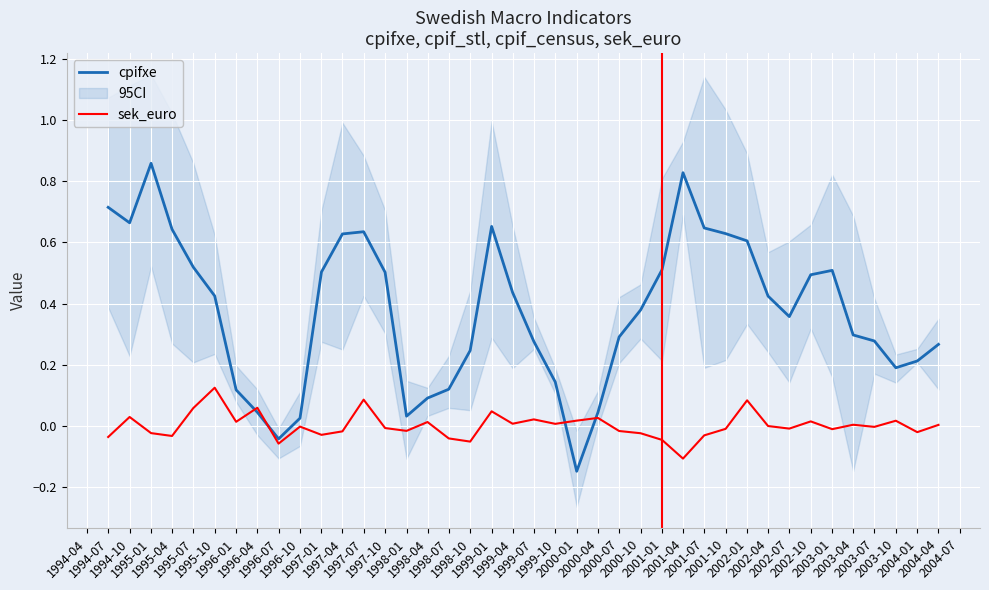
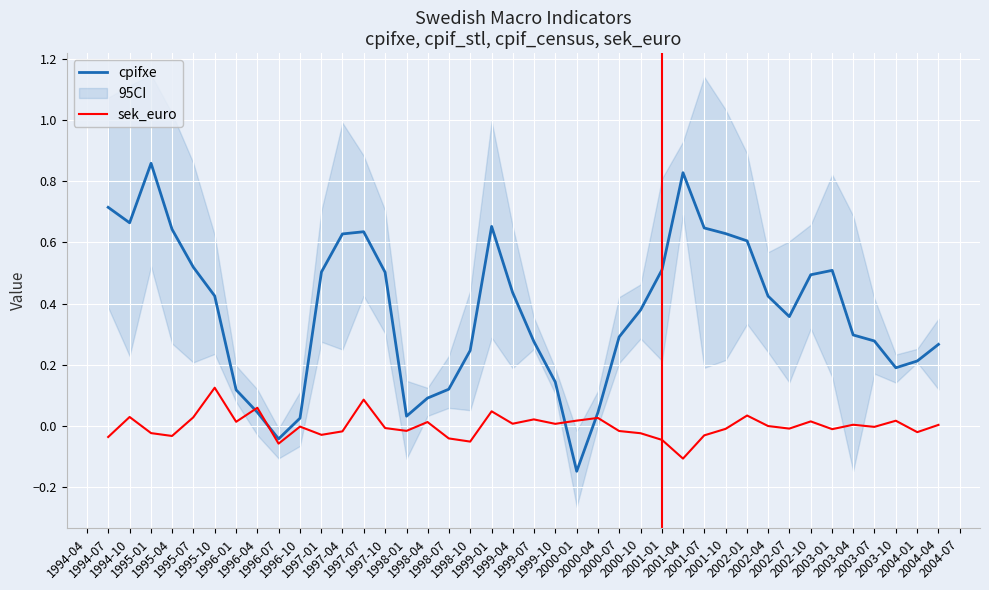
sek_euro, 1995-07: 0.06 -> 0.03
sek_euro, 2002-01: 0.08 -> 0.03
